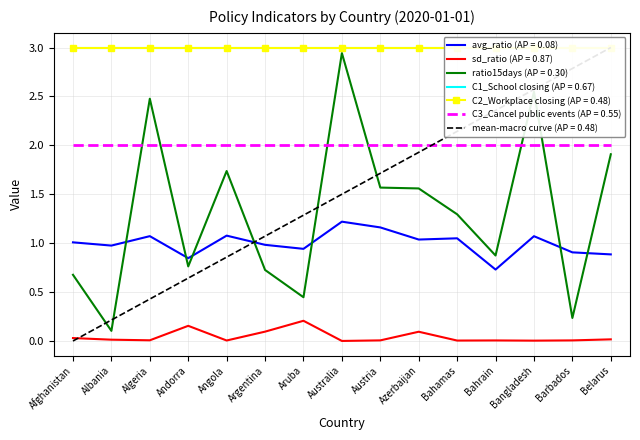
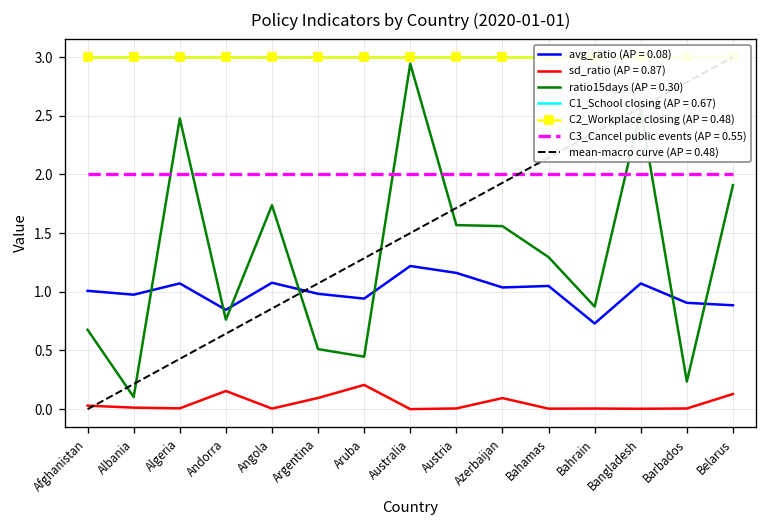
ratio15days (AP = 0.30), Argentina: 0.7 -> 0.5
sd_ratio (AP = 0.87), Belarus: 0.0 -> 0.1
